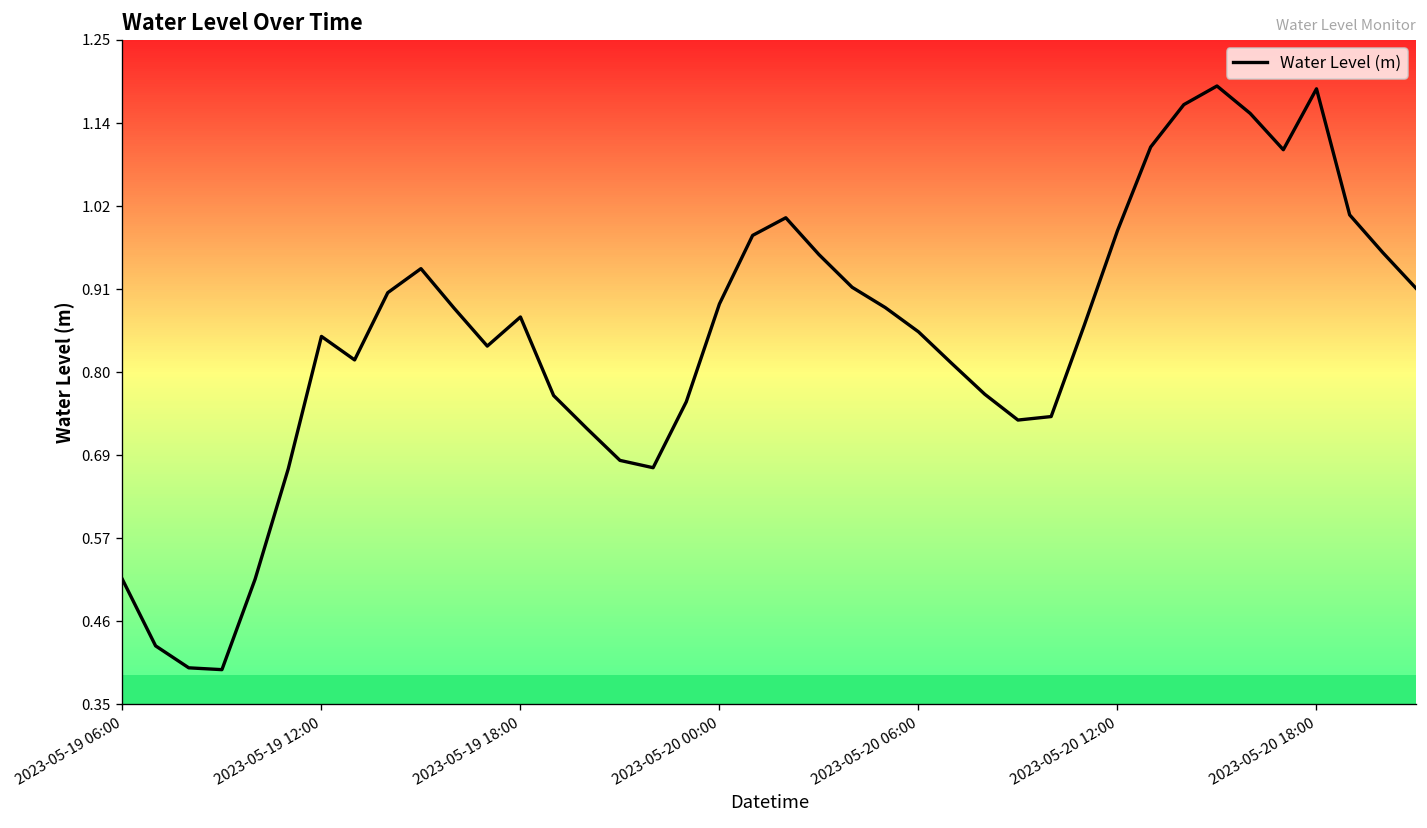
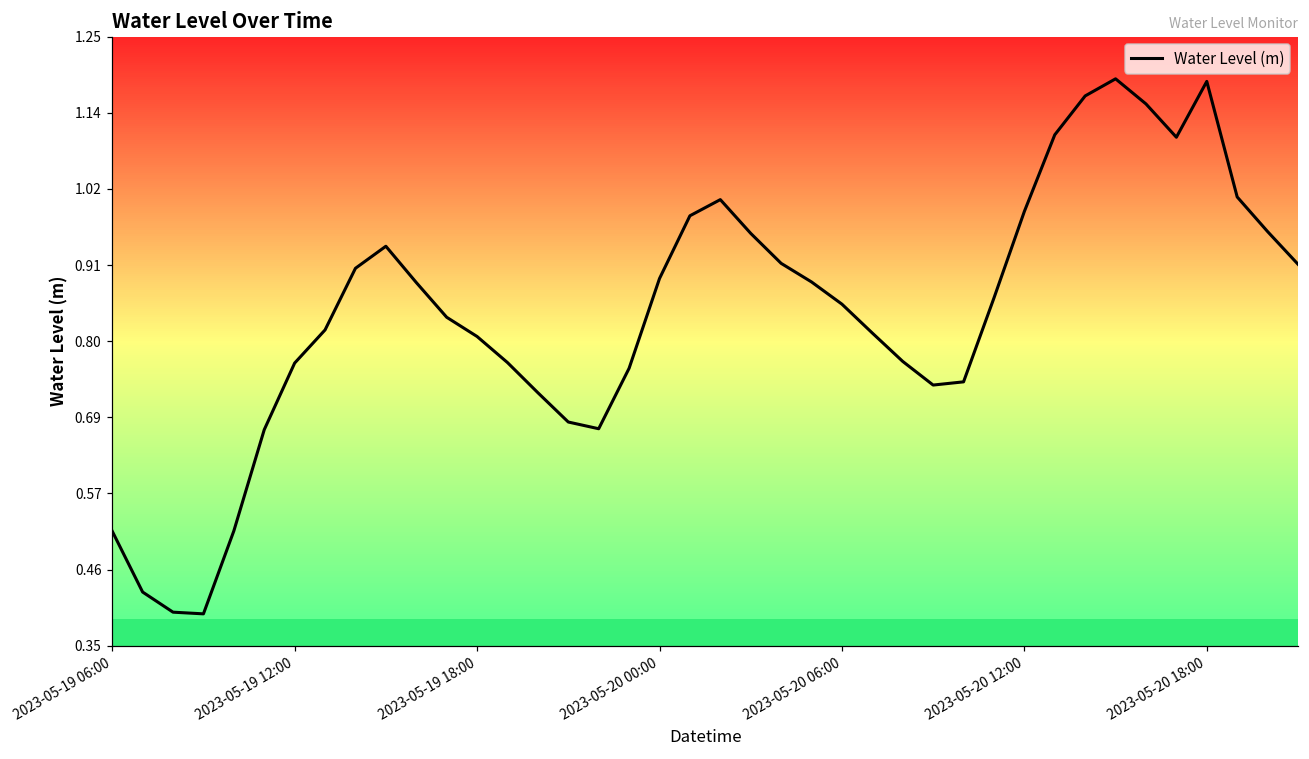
2023-05-19 12:00: 0.85 -> 0.77
2023-05-19 18:00: 0.87 -> 0.81
